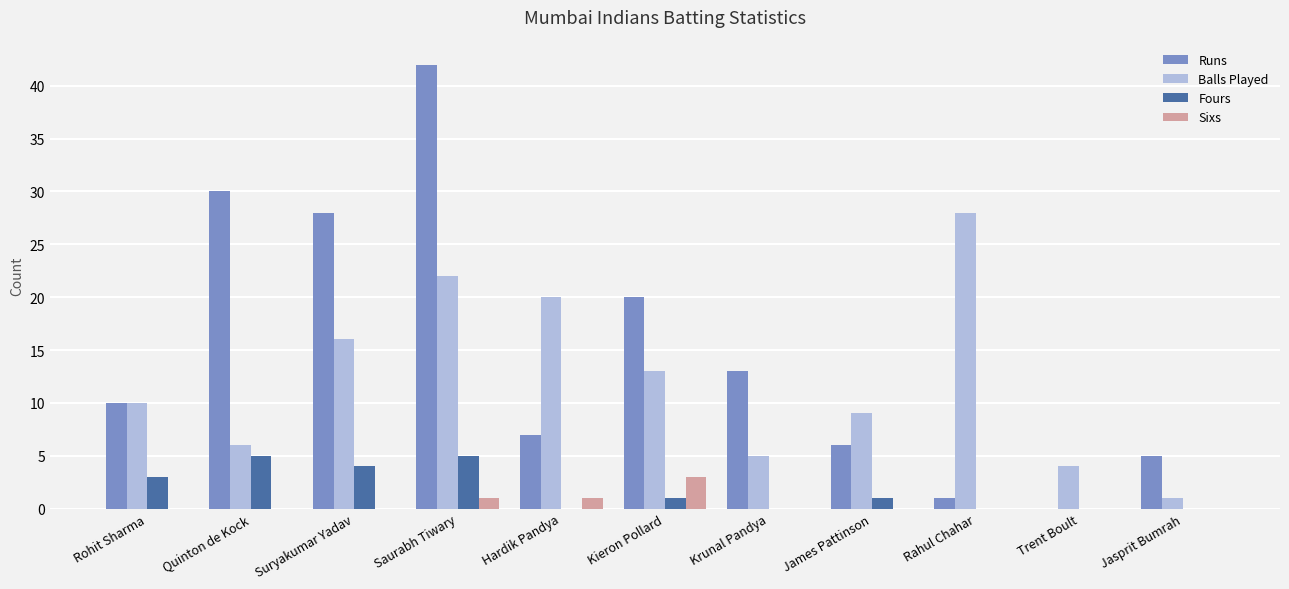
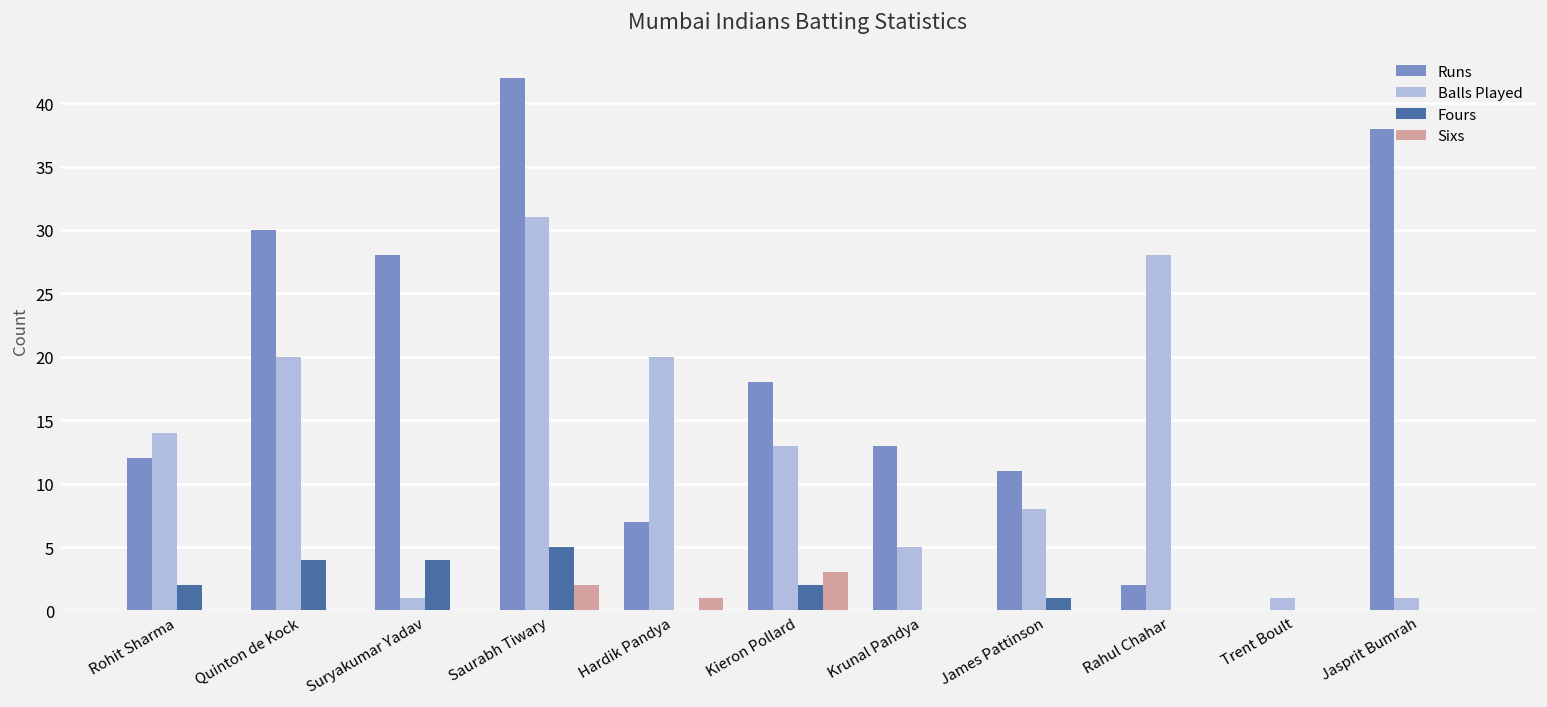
Runs, Rohit Sharma: 10 -> 12
Balls Played, Rohit Sharma: 10 -> 14
Fours, Rohit Sharma: 3 -> 2
Balls Played, Quinton de Kock: 6 -> 20
Fours, Quinton de Kock: 5 -> 4
Balls Played, Suryakumar Yadav: 16 -> 1
Balls Played, Saurabh Tiwary: 22 -> 31
Sixs, Saurabh Tiwary: 1 -> 2
Runs, Kieron Pollard: 20 -> 18
Fours, Kieron Pollard: 1 -> 2
Runs, James Pattinson: 6 -> 11
Balls Played, James Pattinson: 9 -> 8
Runs, Rahul Chahar: 1 -> 2
Balls Played, Trent Boult: 4 -> 1
Runs, Jasprit Bumrah: 5 -> 38
